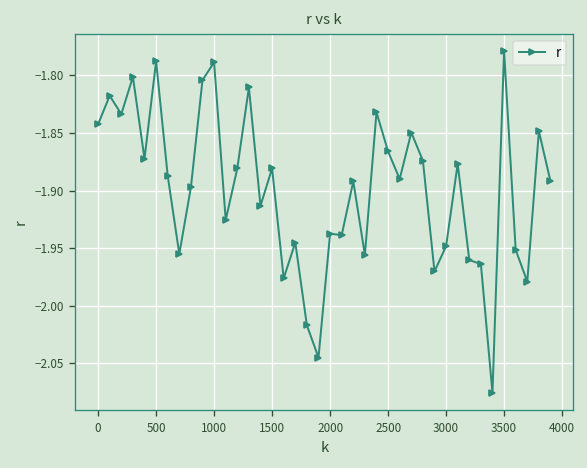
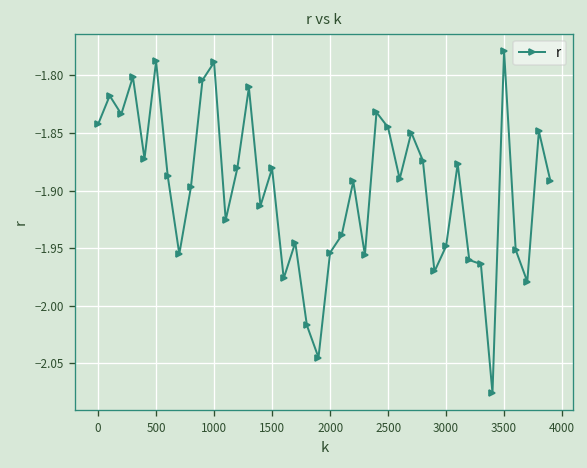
2000: -1.94 -> -1.95
2500: -1.87 -> -1.85
